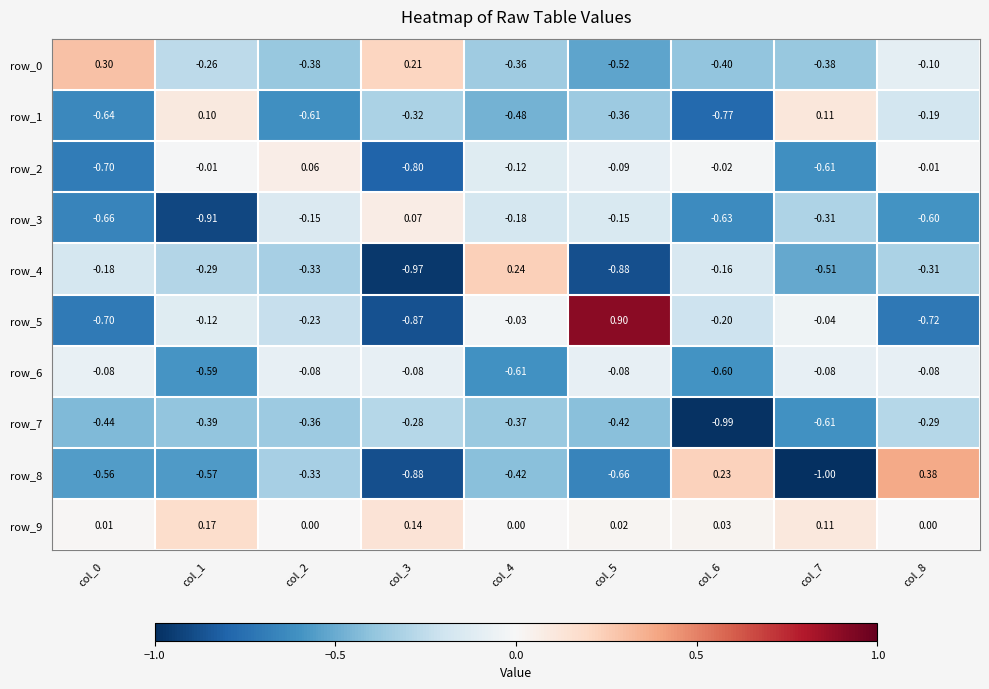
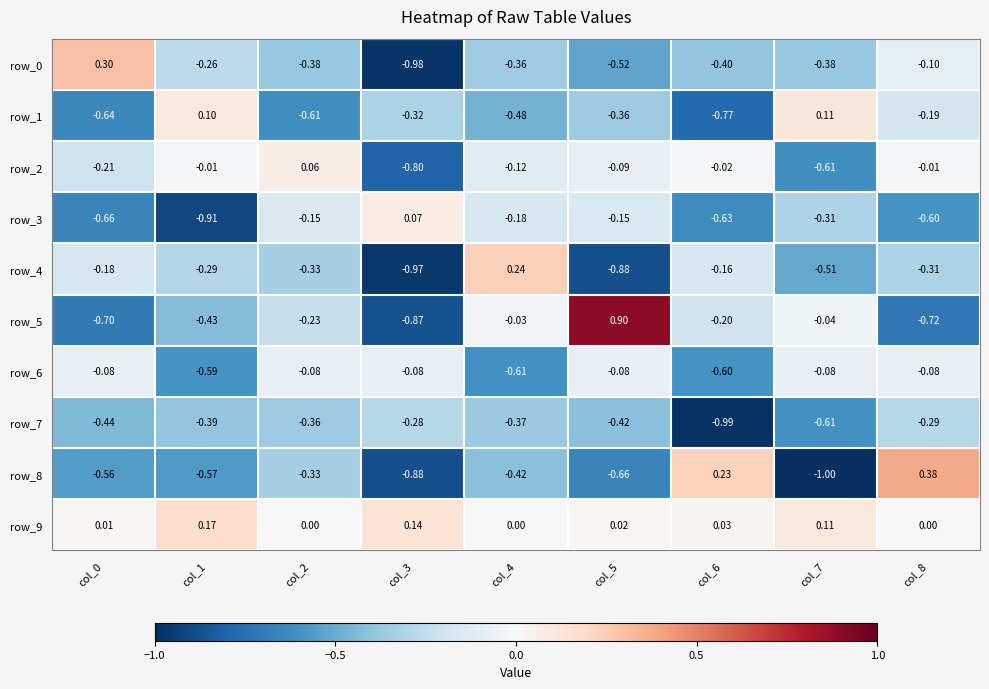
row_0, col_3: 0.21 -> -0.98
row_2, col_0: -0.70 -> -0.21
row_5, col_1: -0.12 -> -0.43
